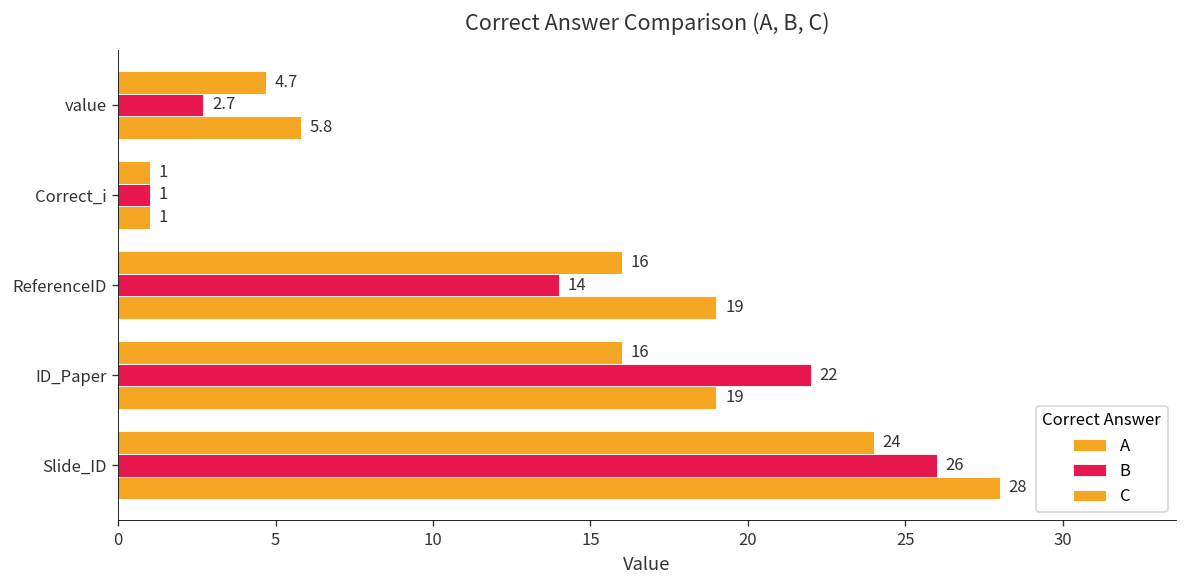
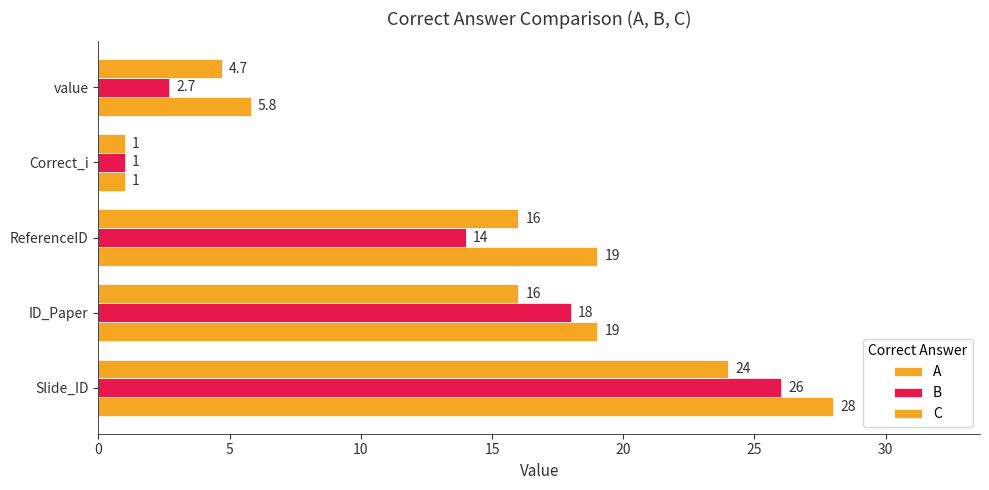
B, ID_Paper: 22 -> 18
